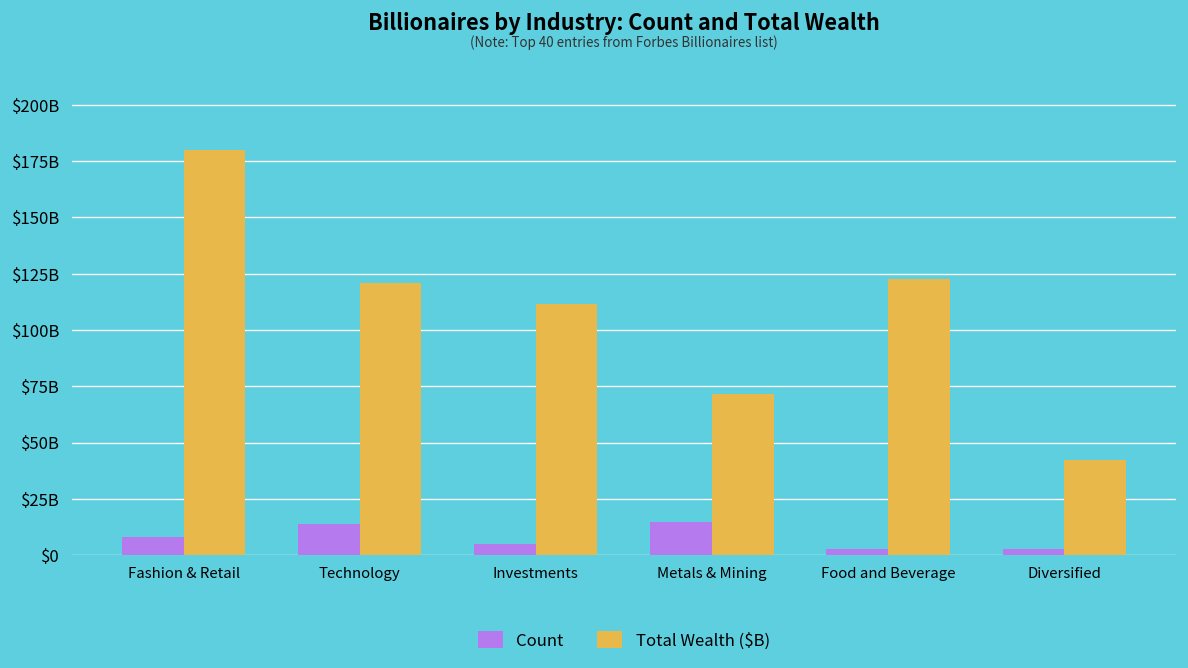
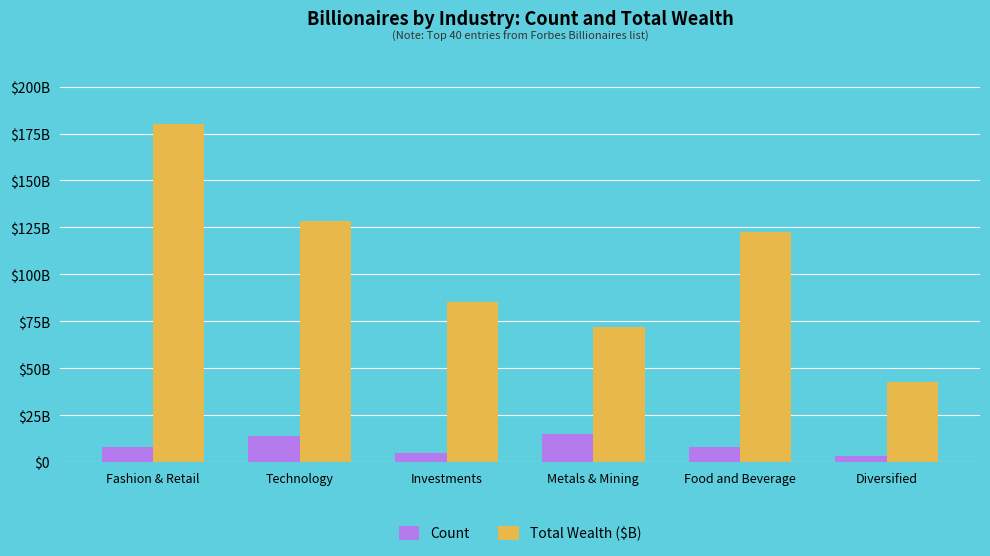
Total Wealth ($B), Technology: $121000000000 -> $129000000000
Total Wealth ($B), Investments: $112000000000 -> $85000000000
Count, Food and Beverage: $3000000000 -> $8000000000
